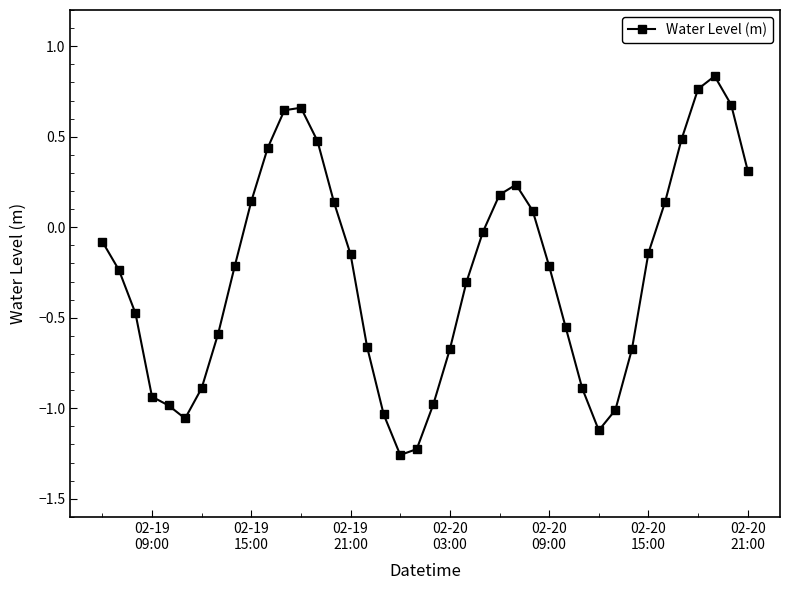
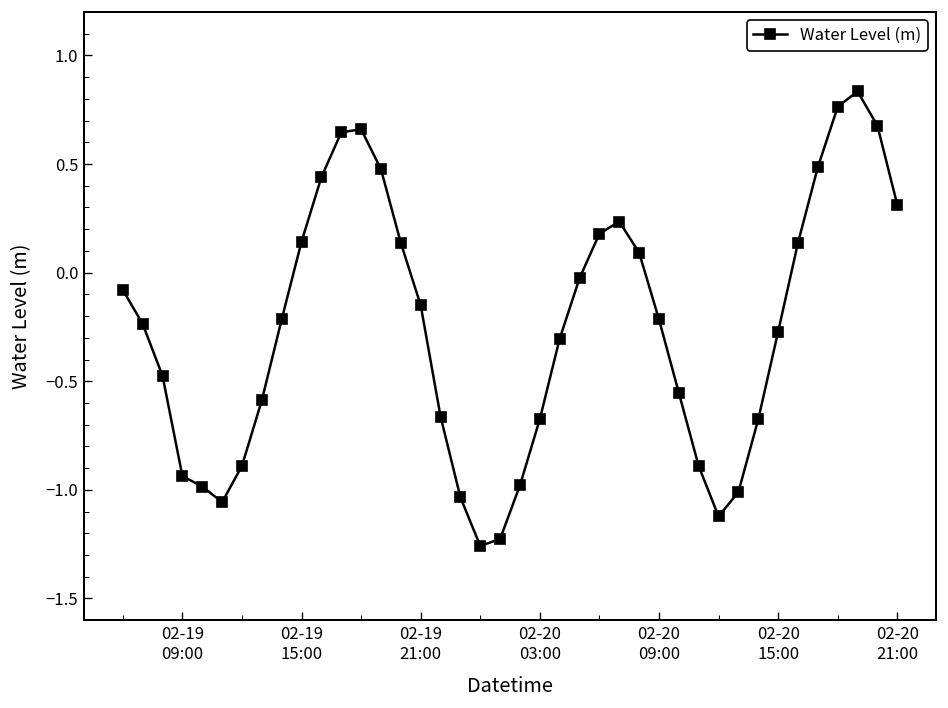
02-20 15:00: -0.14 -> -0.27
